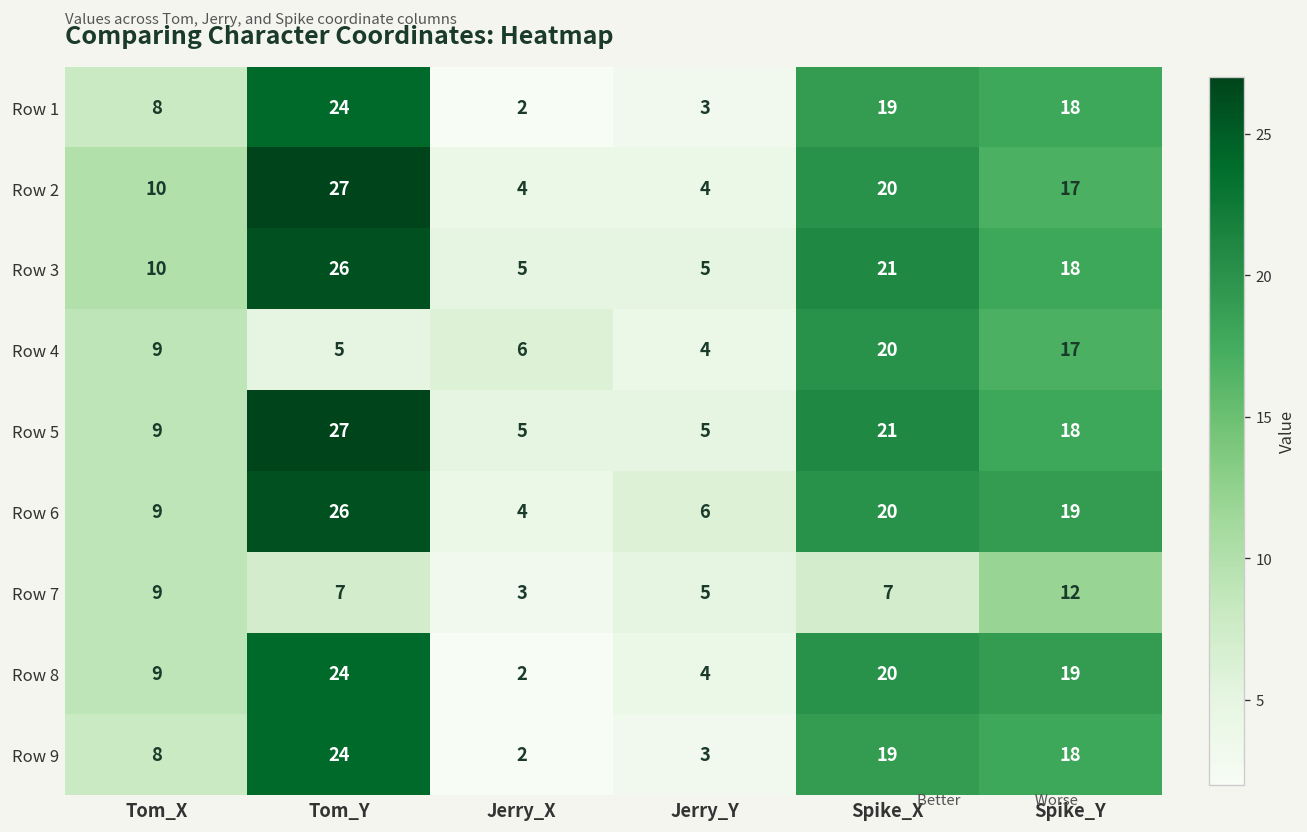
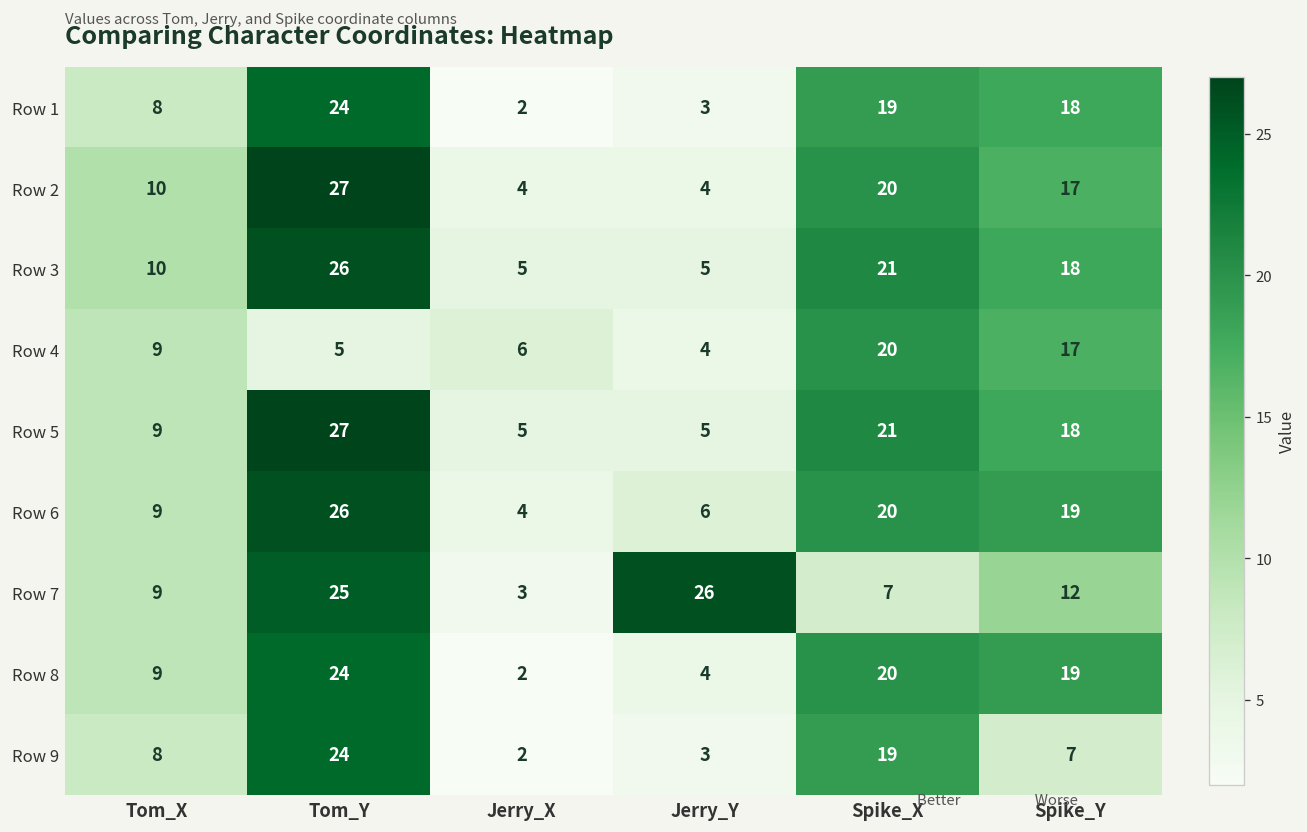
Row 7, Tom_Y: 7 -> 25
Row 7, Jerry_Y: 5 -> 26
Row 9, Spike_Y: 18 -> 7
